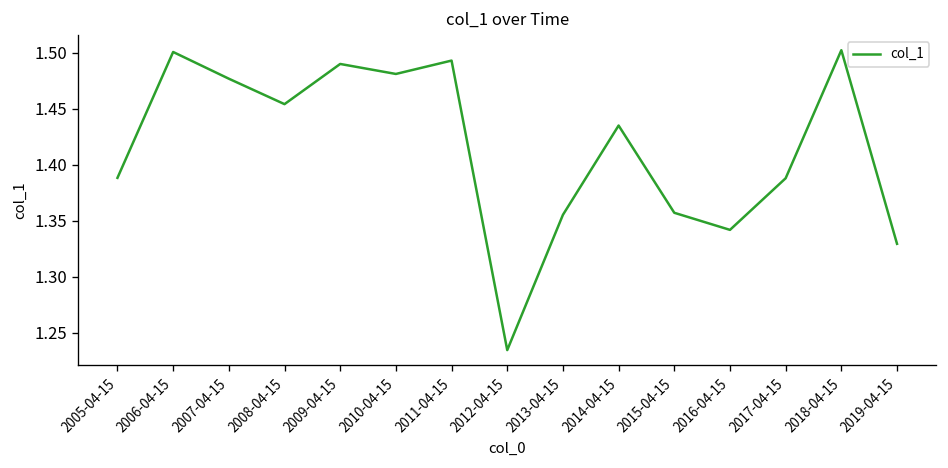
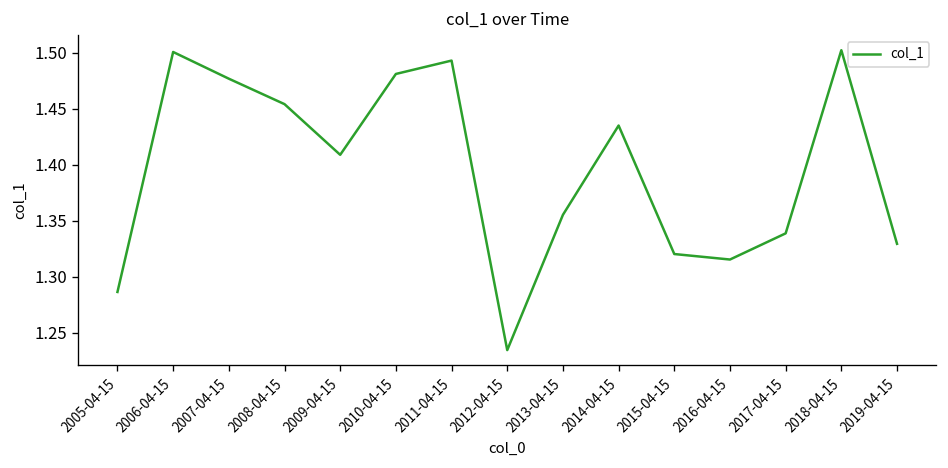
2005-04-15: 1.39 -> 1.29
2009-04-15: 1.49 -> 1.41
2015-04-15: 1.36 -> 1.32
2016-04-15: 1.34 -> 1.32
2017-04-15: 1.39 -> 1.34
